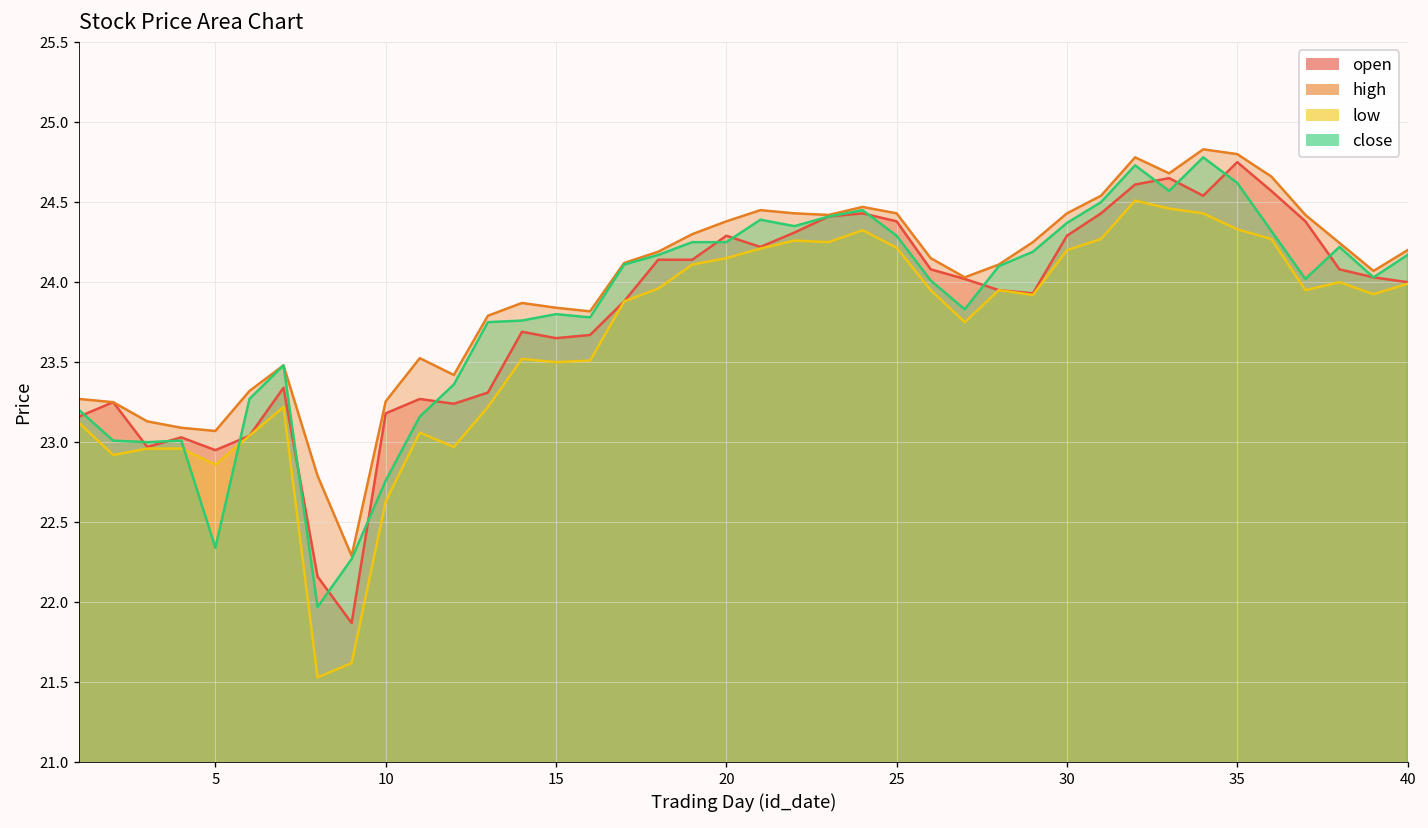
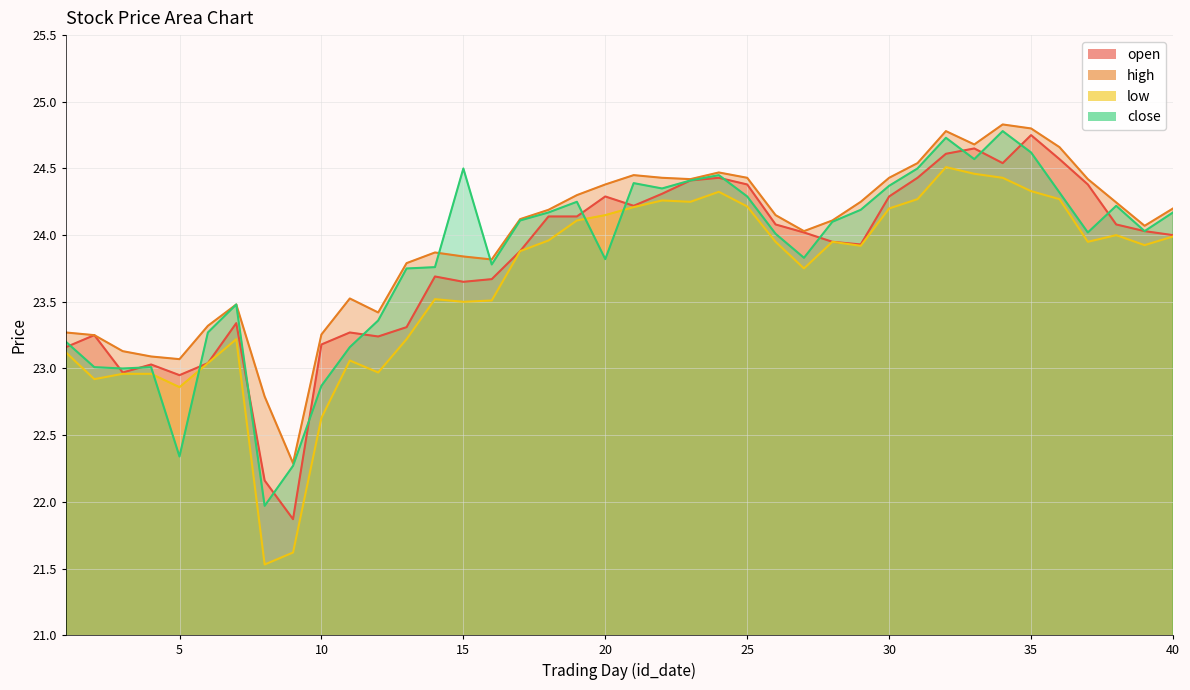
close, 10: 22.76 -> 22.87
close, 15: 23.8 -> 24.5
close, 20: 24.25 -> 23.82
